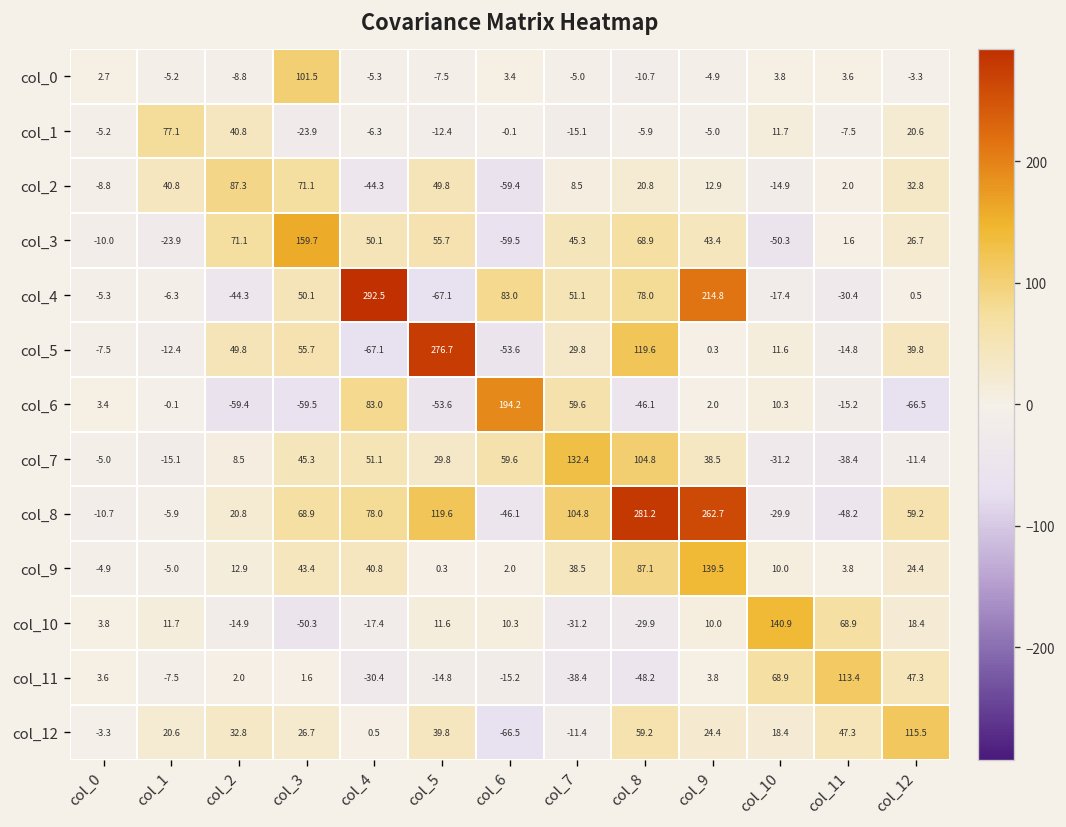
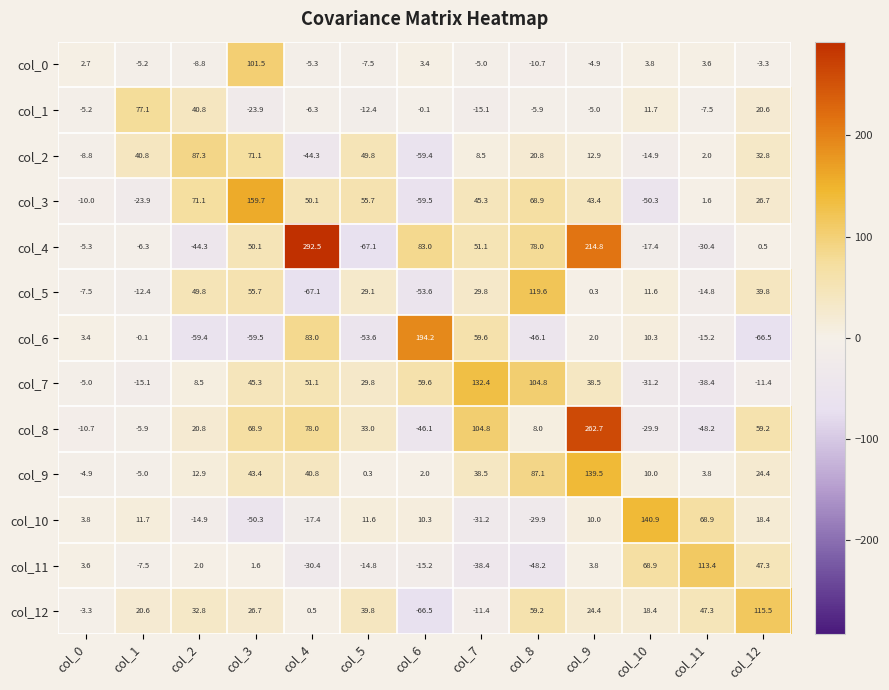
col_5, col_5: 276.7 -> 29.1
col_8, col_5: 119.6 -> 33.0
col_8, col_8: 281.2 -> 8.0
